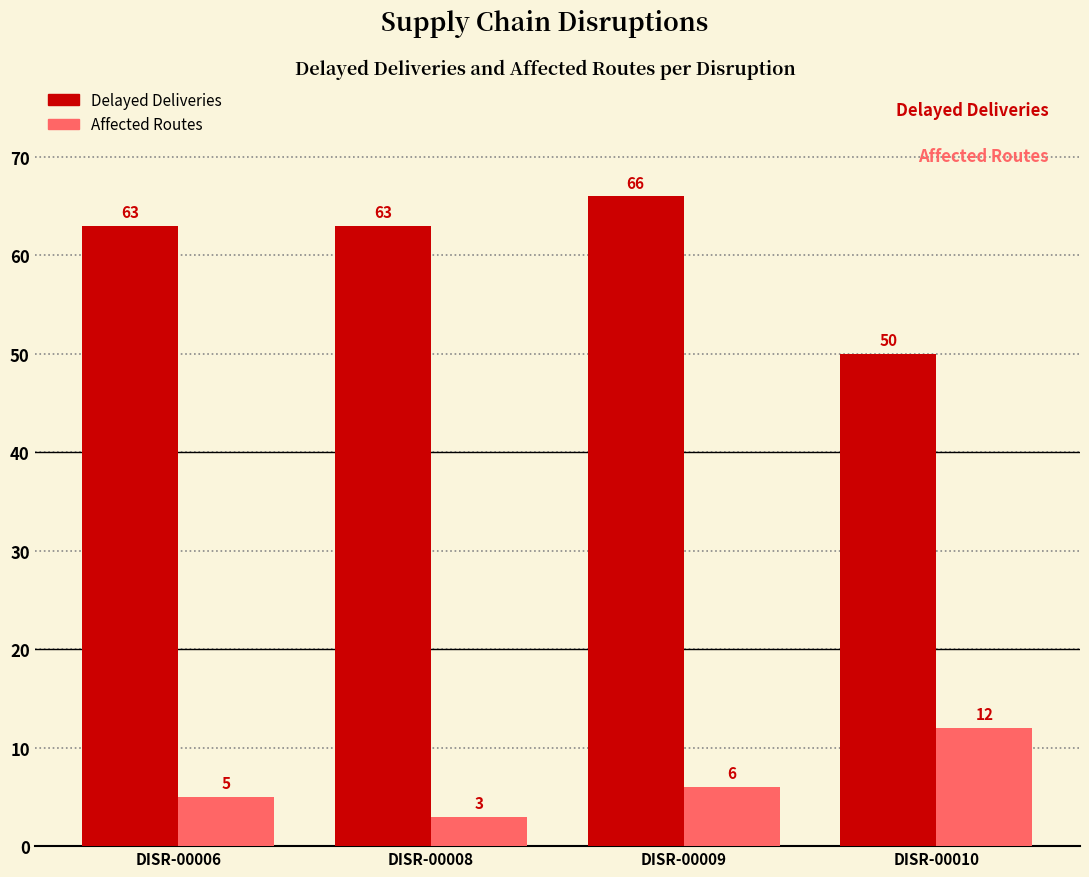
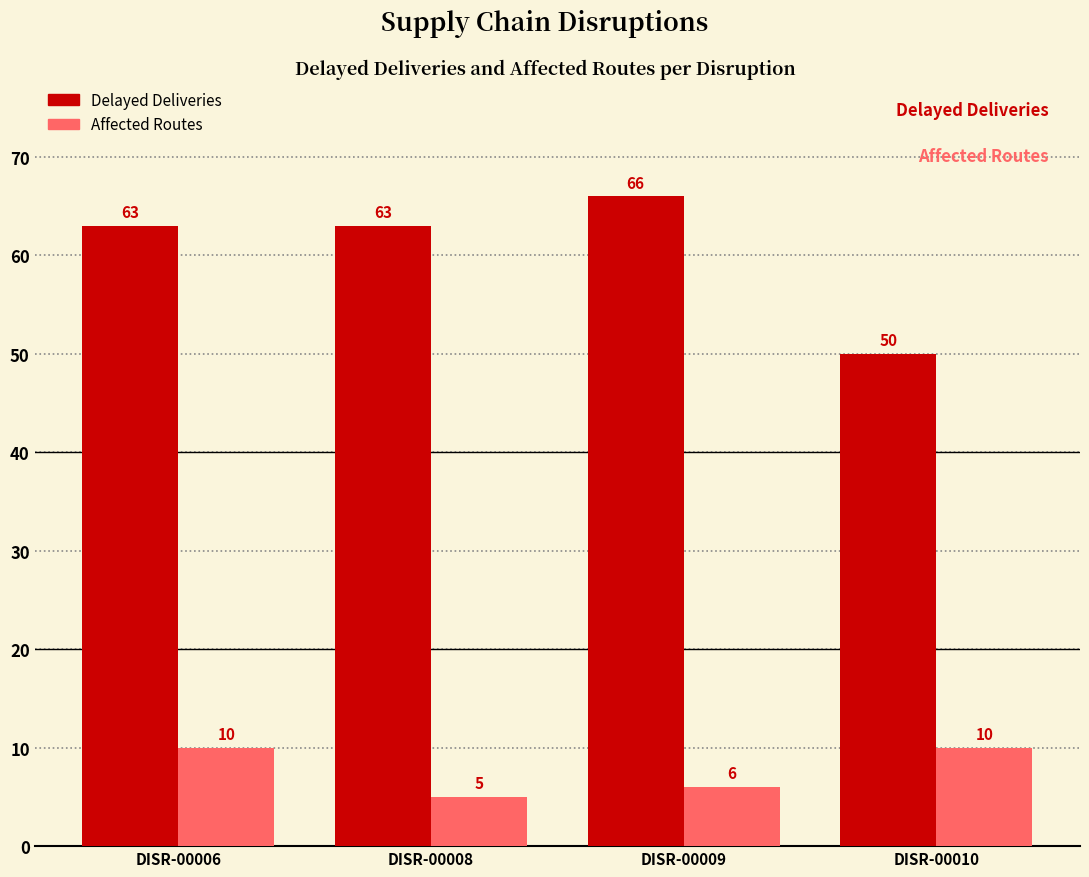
Affected Routes, DISR-00006: 5 -> 10
Affected Routes, DISR-00008: 3 -> 5
Affected Routes, DISR-00010: 12 -> 10
